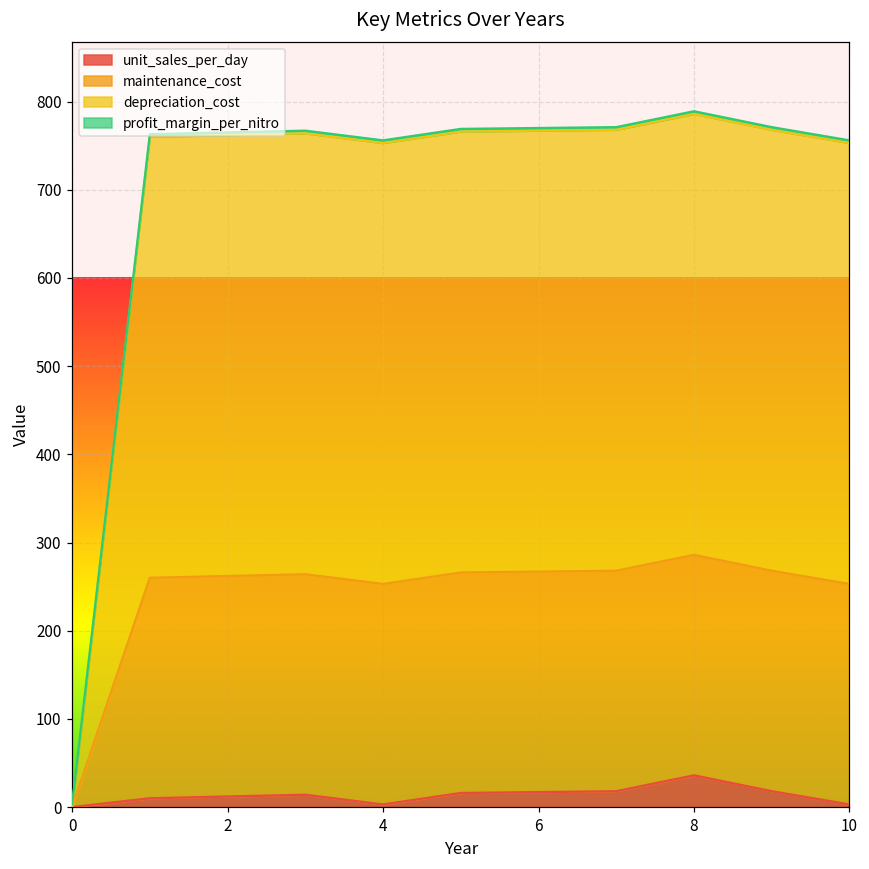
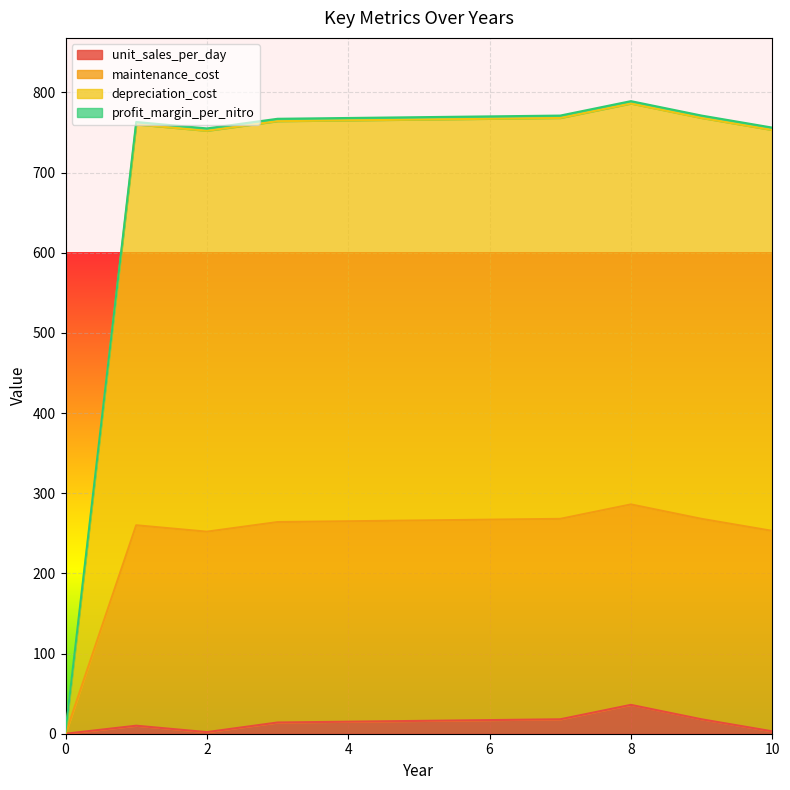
unit_sales_per_day, 2: 10 -> 0
unit_sales_per_day, 4: 0 -> 20
